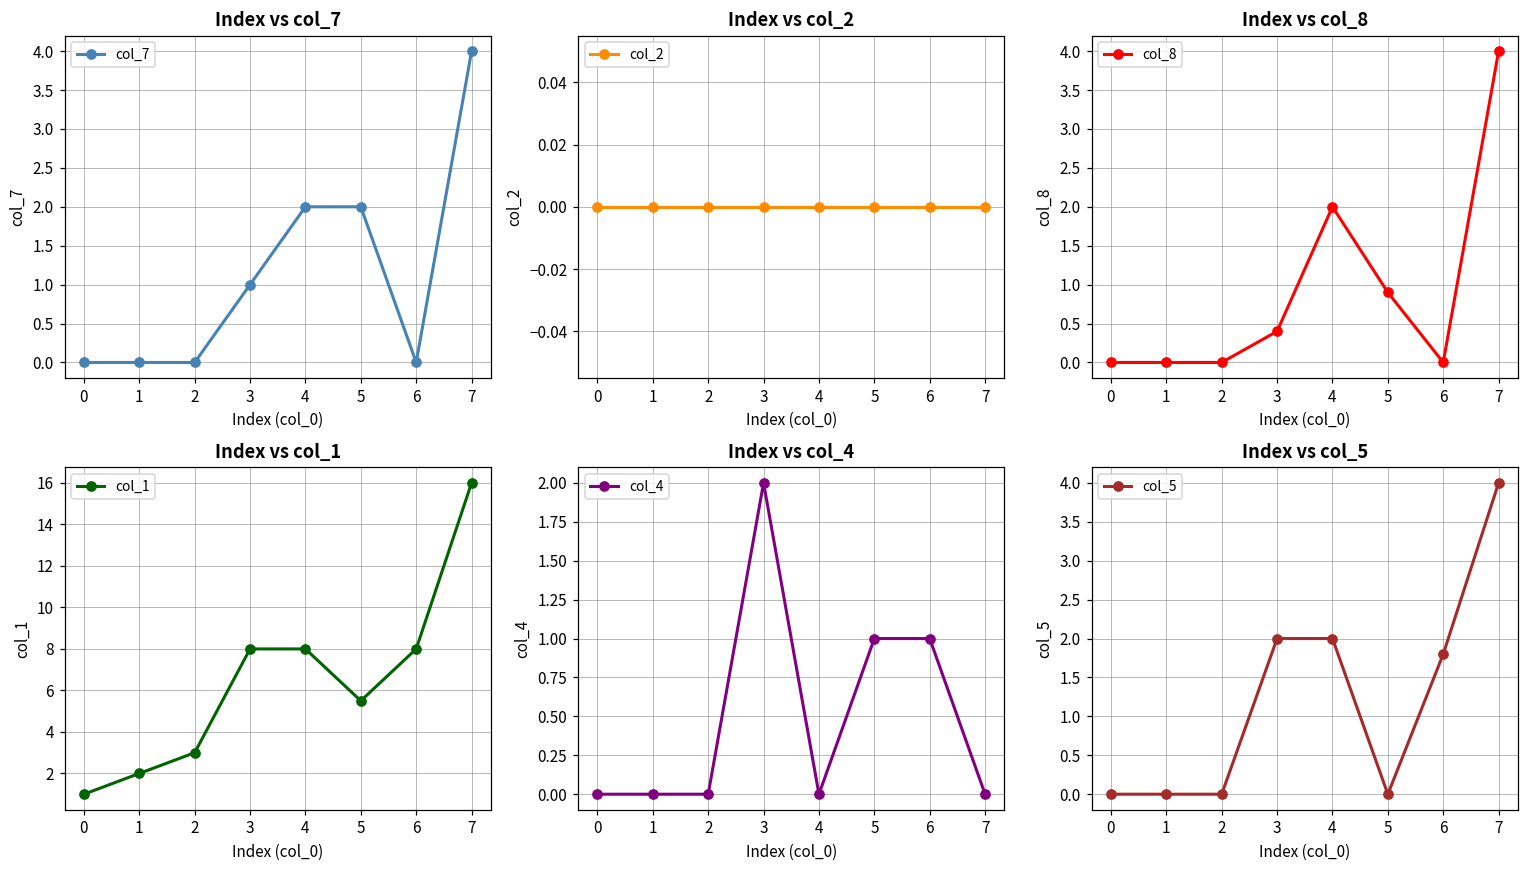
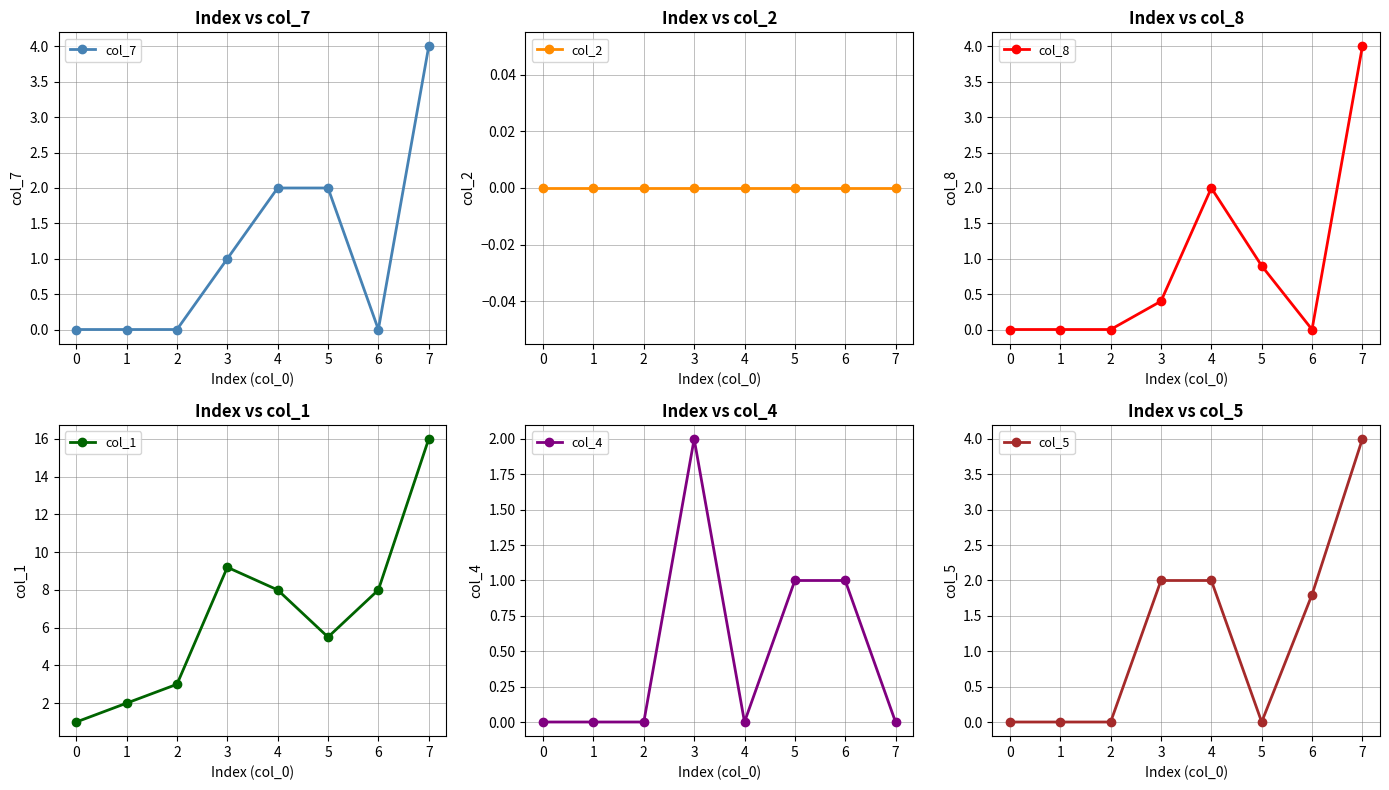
Index vs col_1, 3: 8.0 -> 9.2
